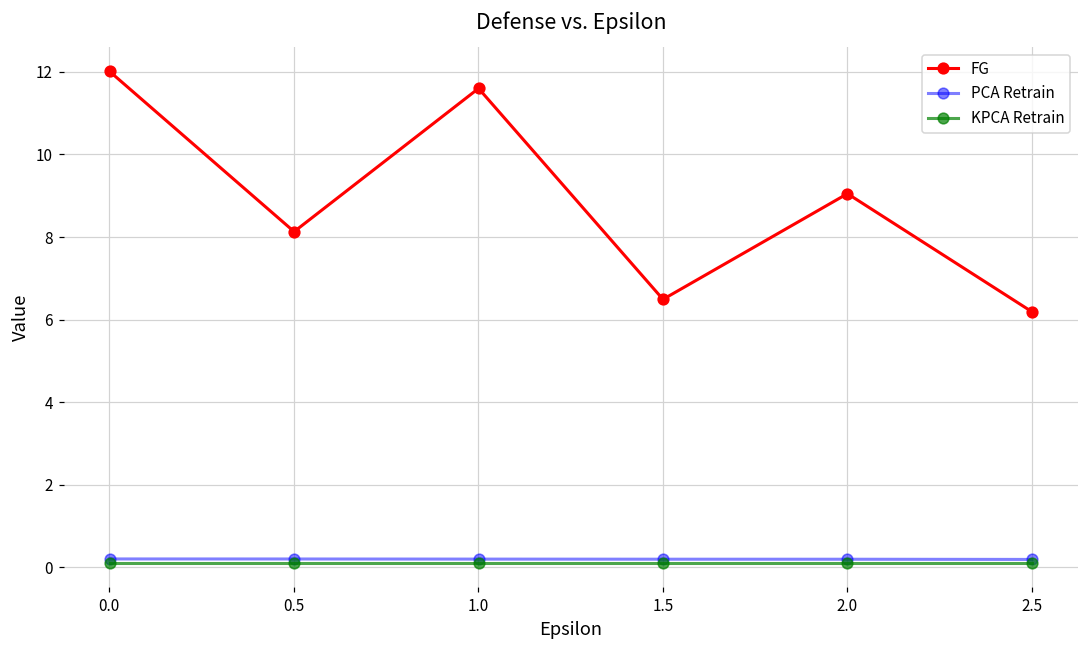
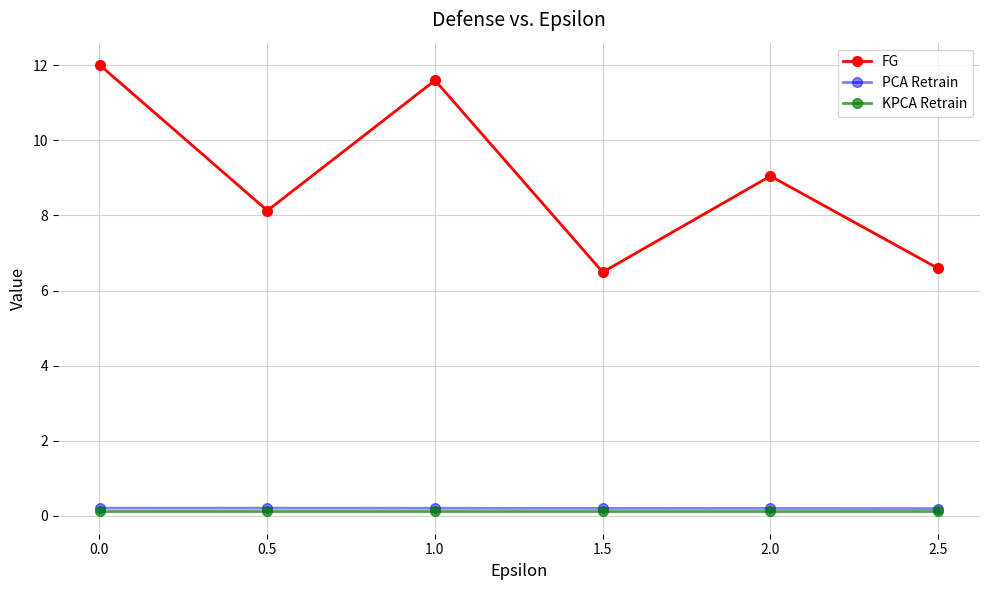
FG, 2.5: 6.2 -> 6.6
